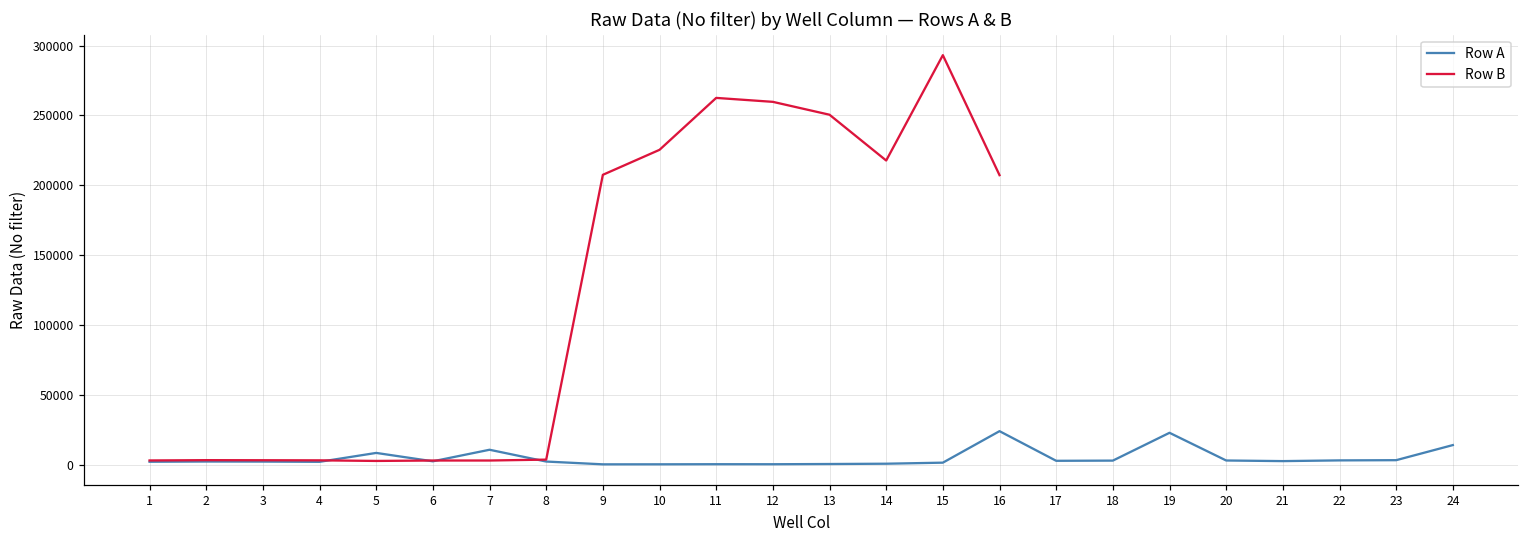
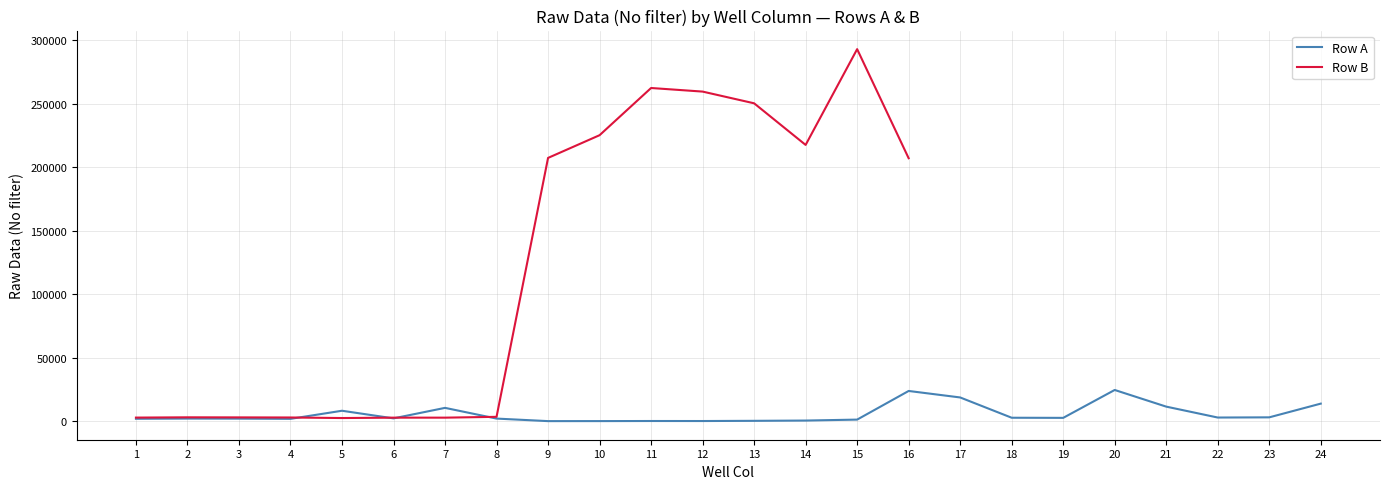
Row A, 17: 3000 -> 19000
Row A, 19: 23000 -> 3000
Row A, 20: 3000 -> 25000
Row A, 21: 2000 -> 12000
